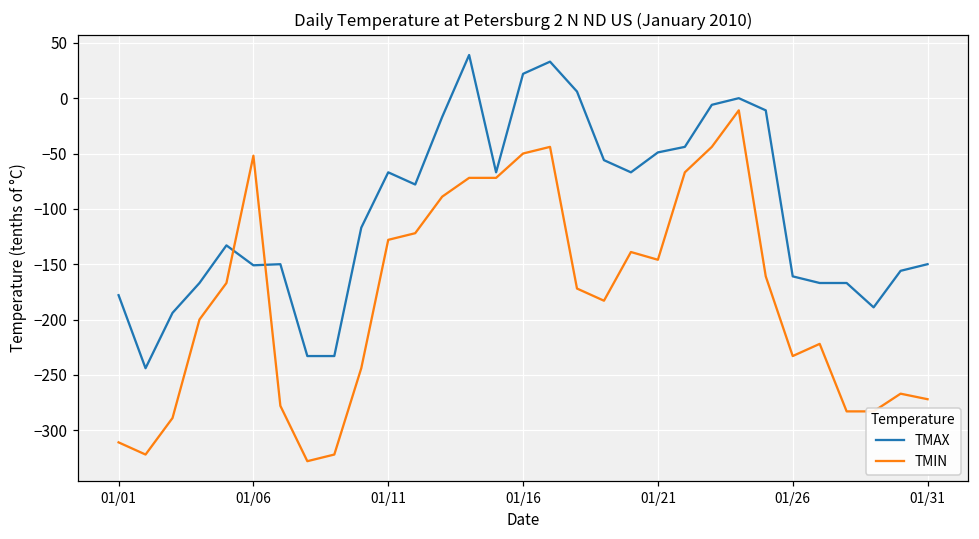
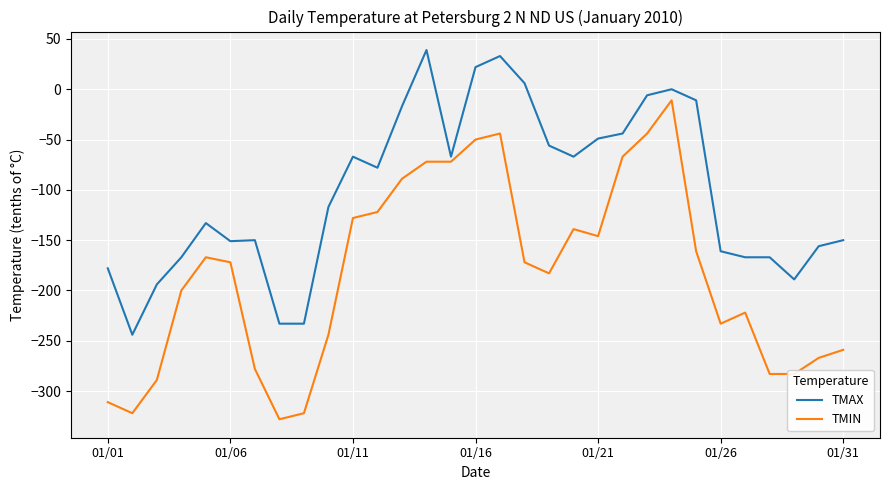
TMIN, 01/06: -52 -> -172
TMIN, 01/31: -272 -> -259
